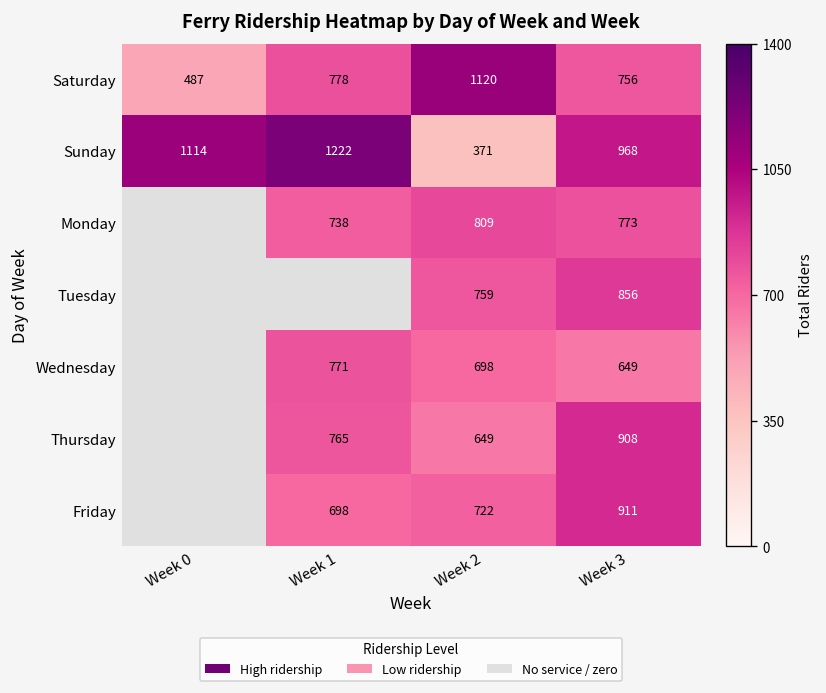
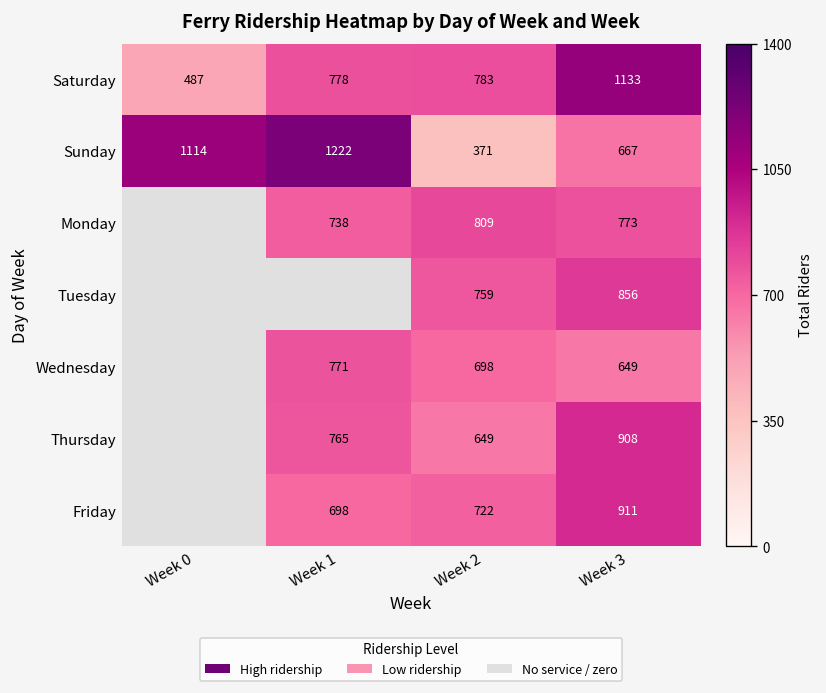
Saturday, Week 2: 1120 -> 783
Saturday, Week 3: 756 -> 1133
Sunday, Week 3: 968 -> 667
